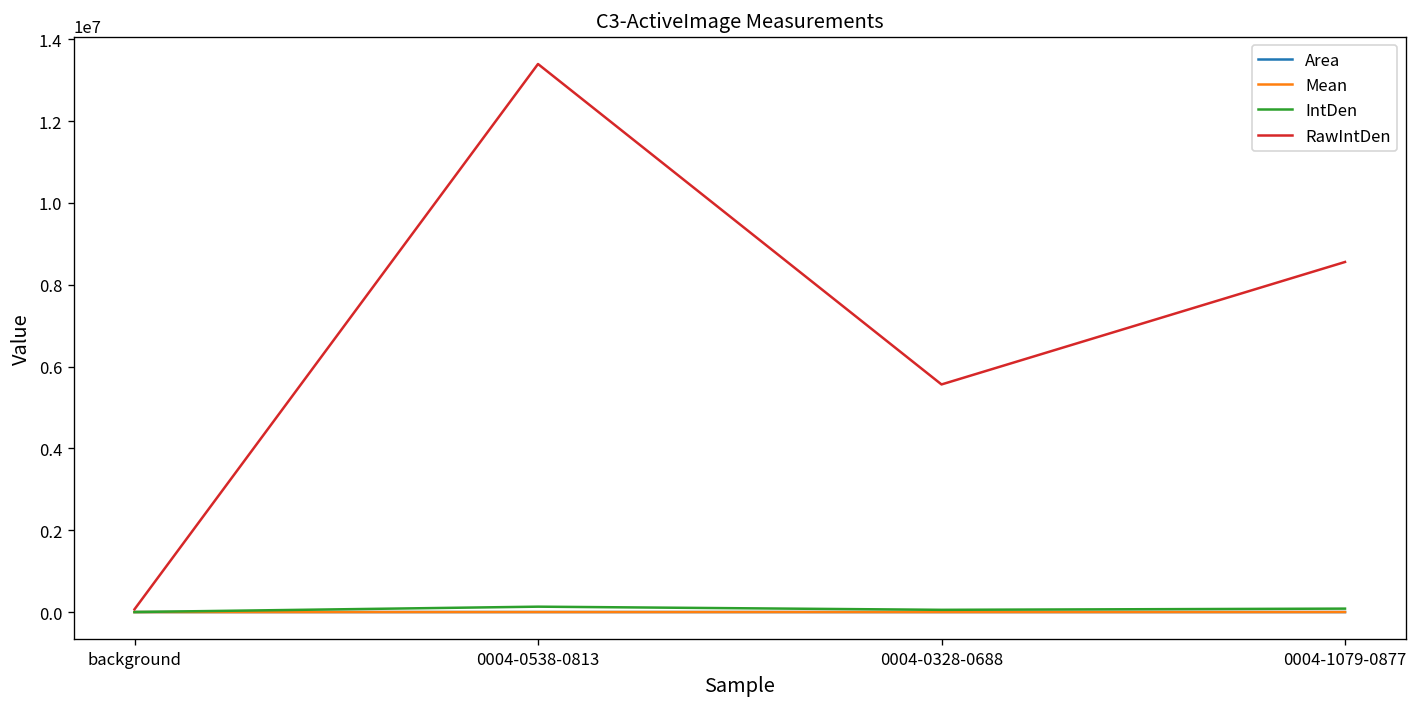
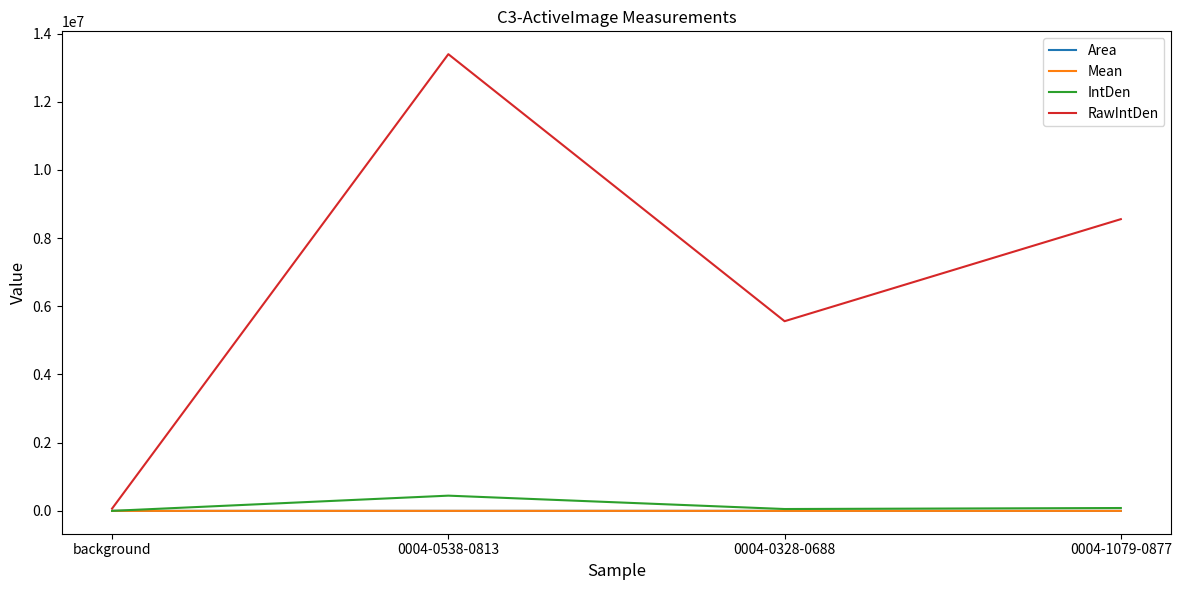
IntDen, 0004-0538-0813: 100000 -> 400000
